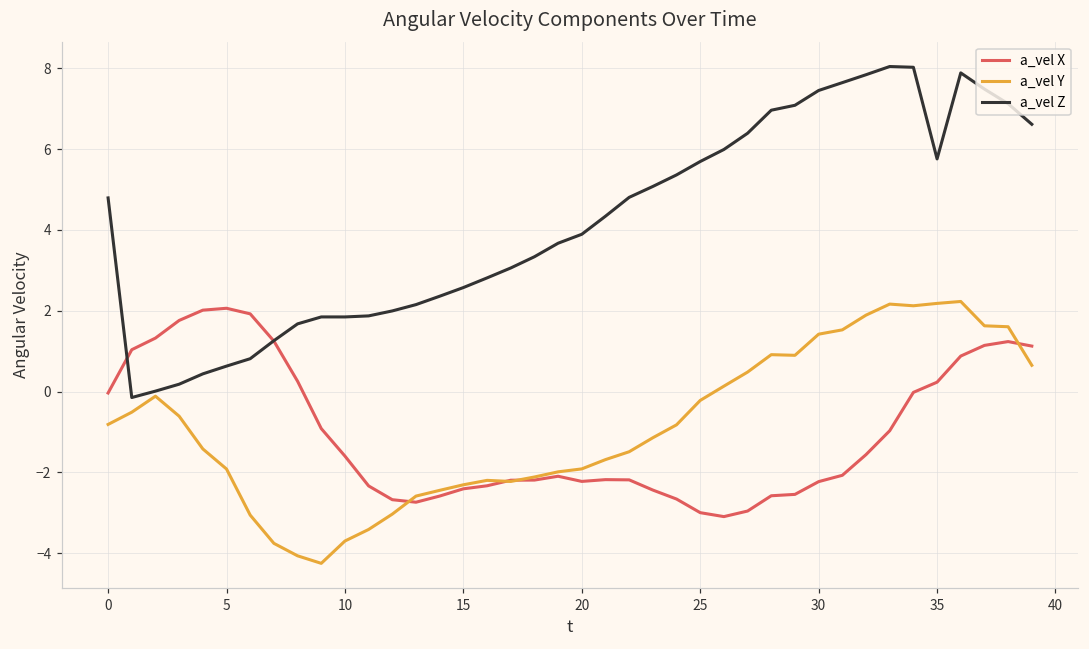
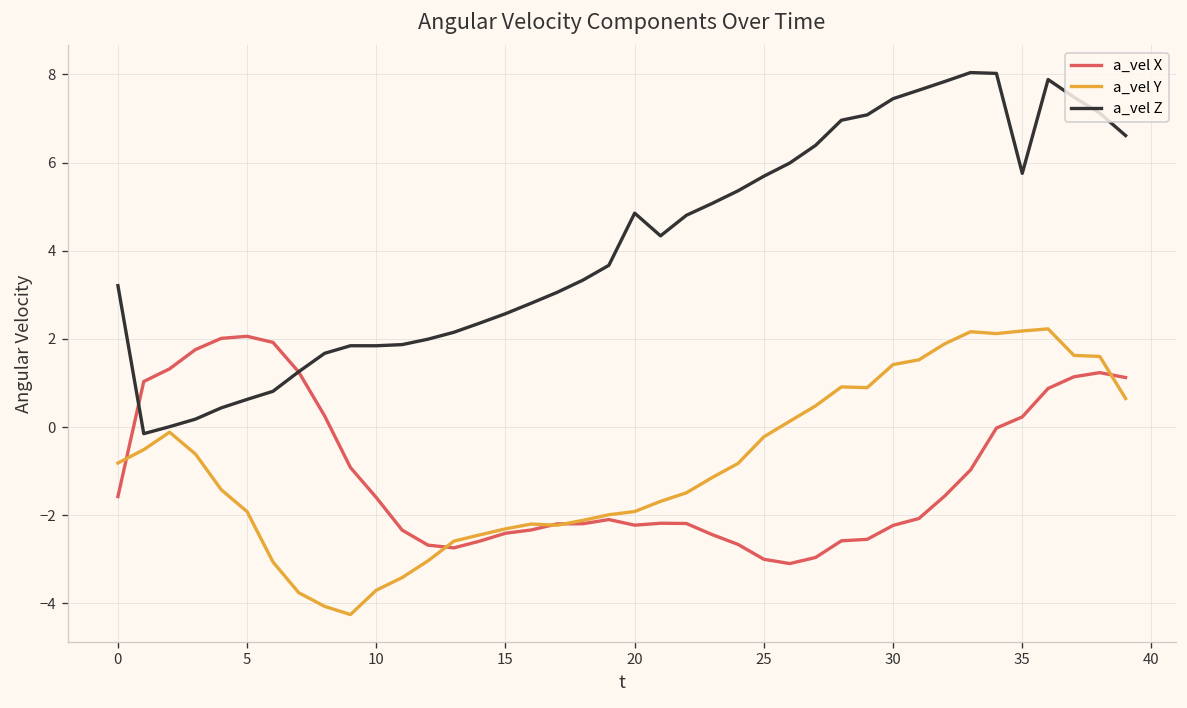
a_vel X, 0: 0.0 -> -1.6
a_vel Z, 0: 4.8 -> 3.2
a_vel Z, 20: 3.9 -> 4.9
